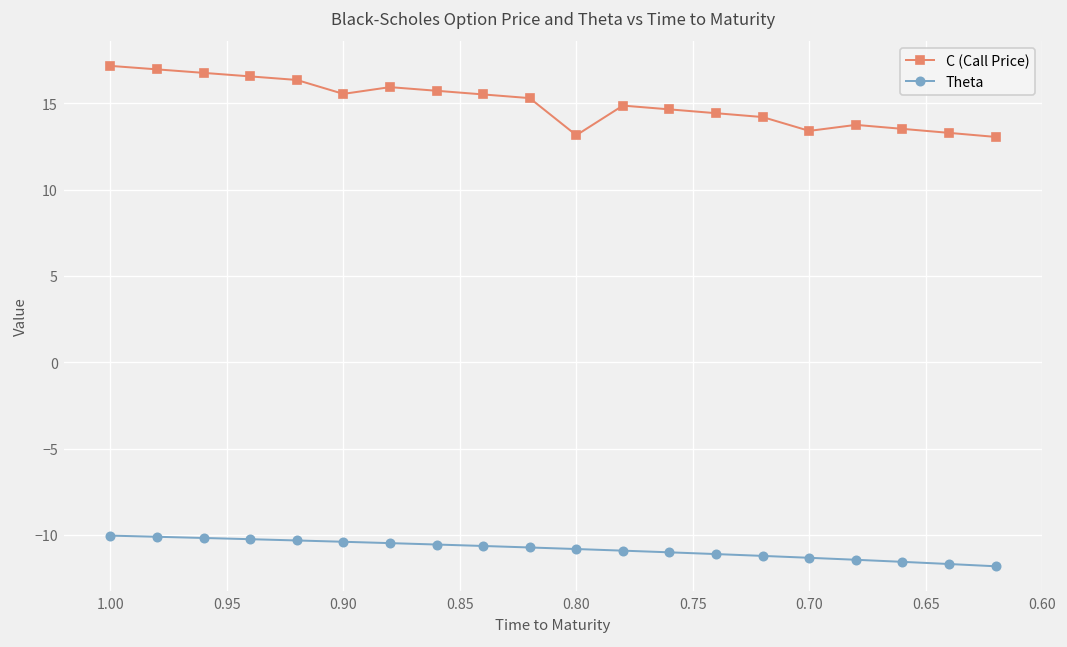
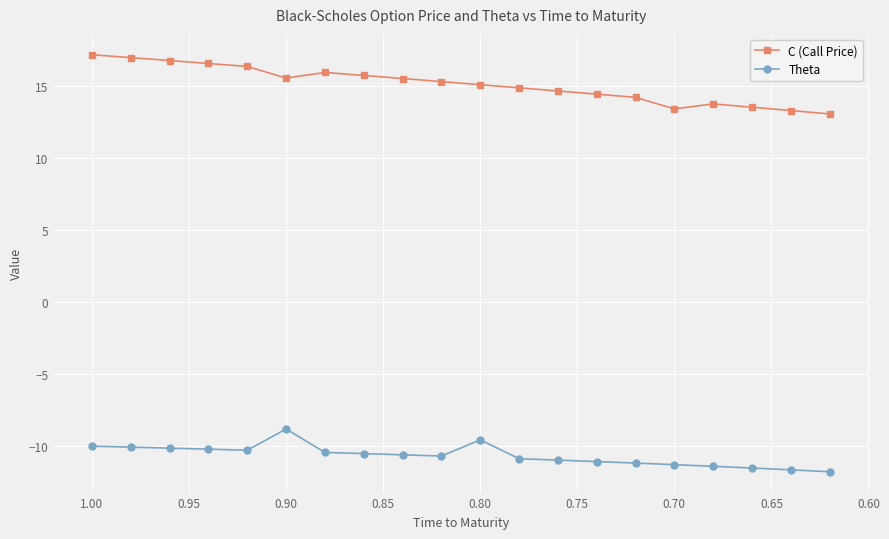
Theta, 0.90: -10.4 -> -8.9
C (Call Price), 0.80: 13.1 -> 15.1
Theta, 0.80: -10.8 -> -9.6
